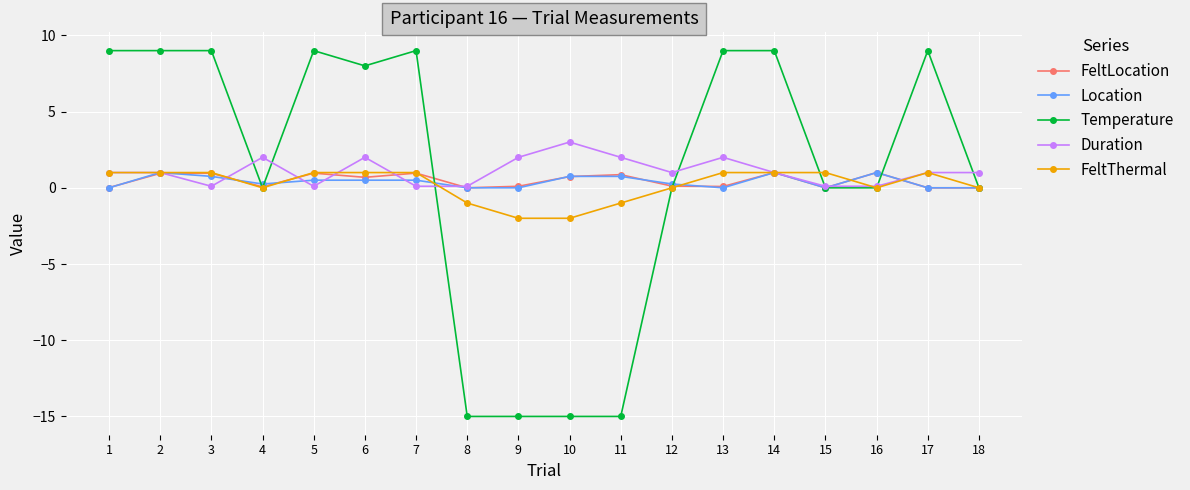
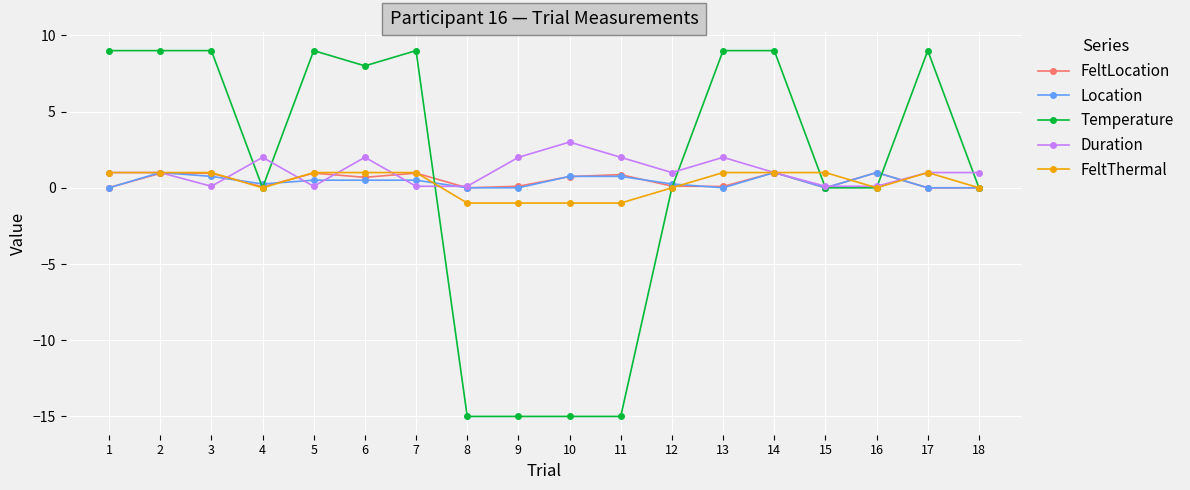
FeltThermal, 9: -2 -> -1
FeltThermal, 10: -2 -> -1
